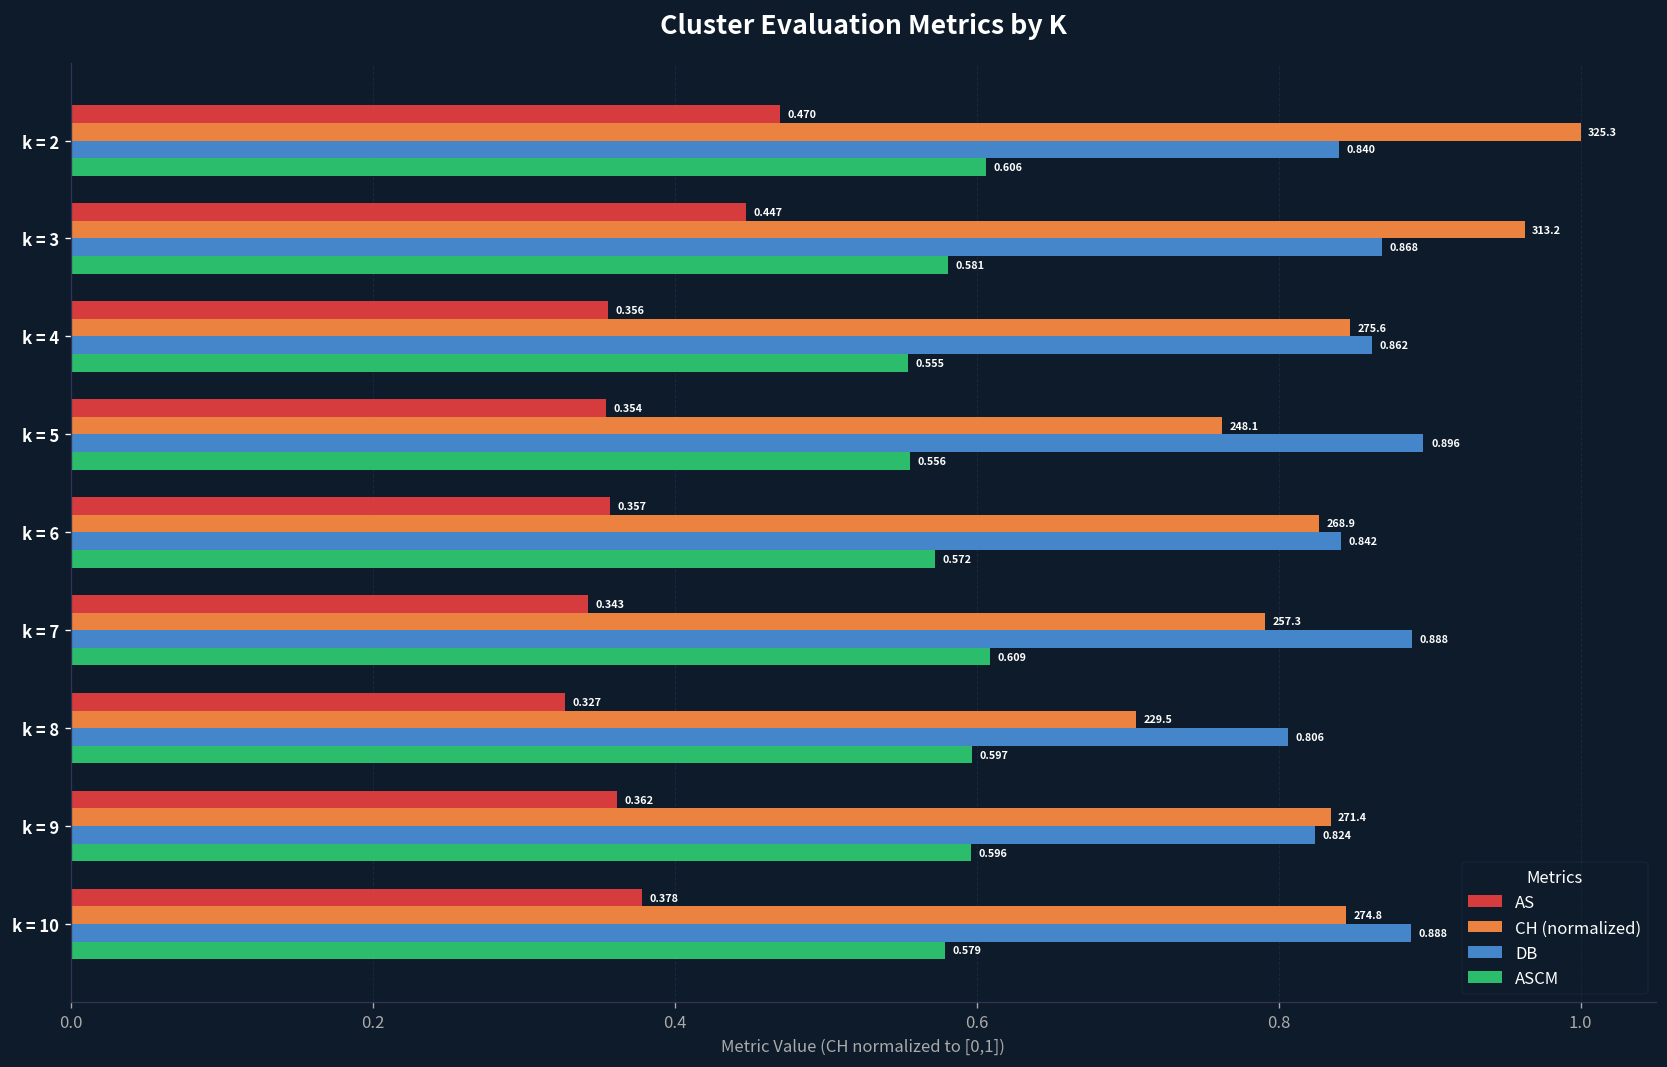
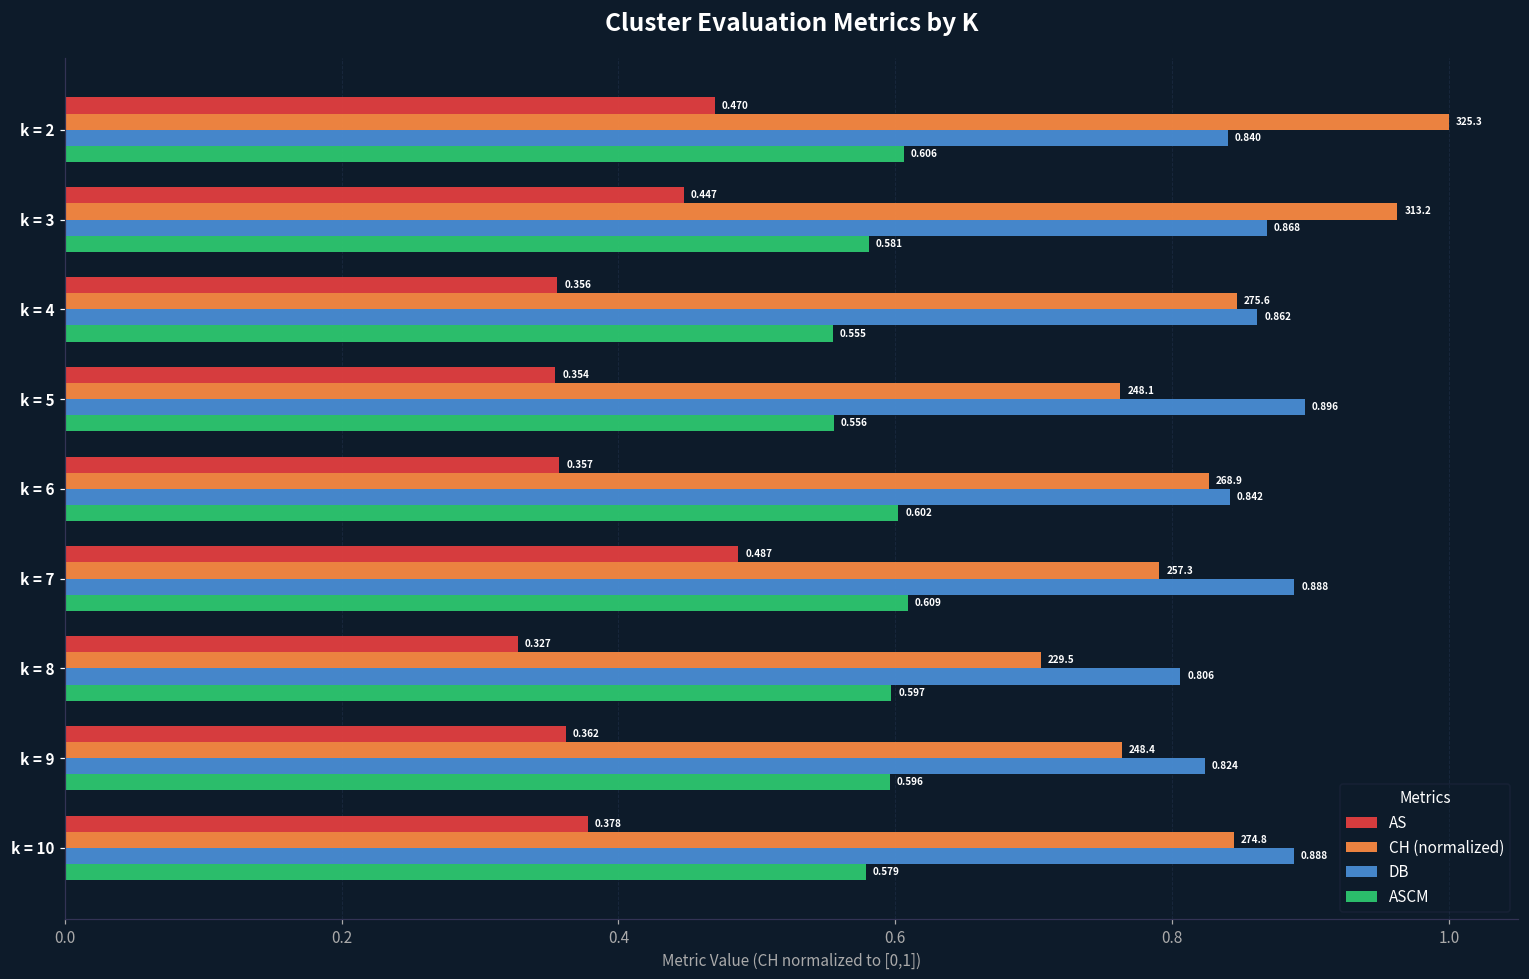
ASCM, k = 6: 0.572 -> 0.602
AS, k = 7: 0.343 -> 0.487
CH (normalized), k = 9: 271.4 -> 248.4
